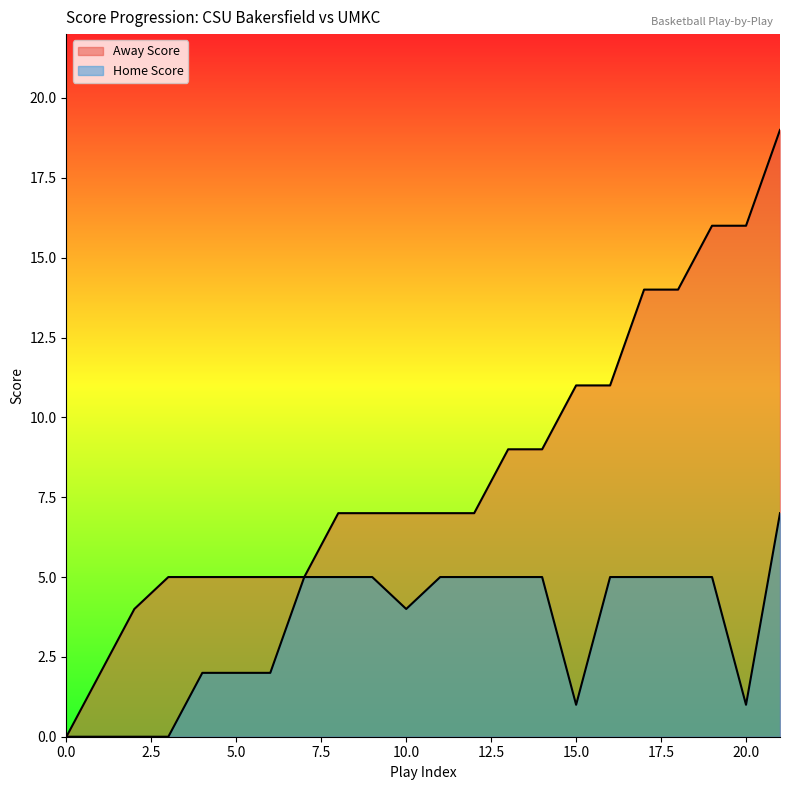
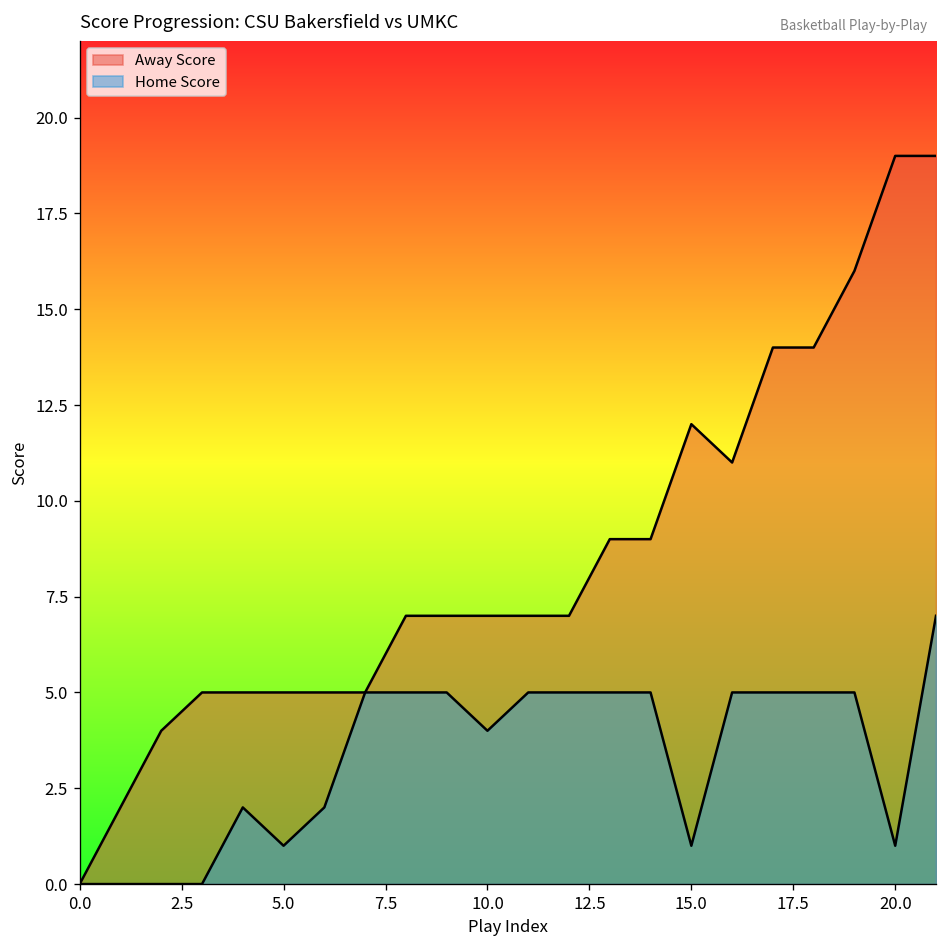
Home Score, 5.0: 2 -> 1
Away Score, 15.0: 11 -> 12
Away Score, 20.0: 16 -> 19
